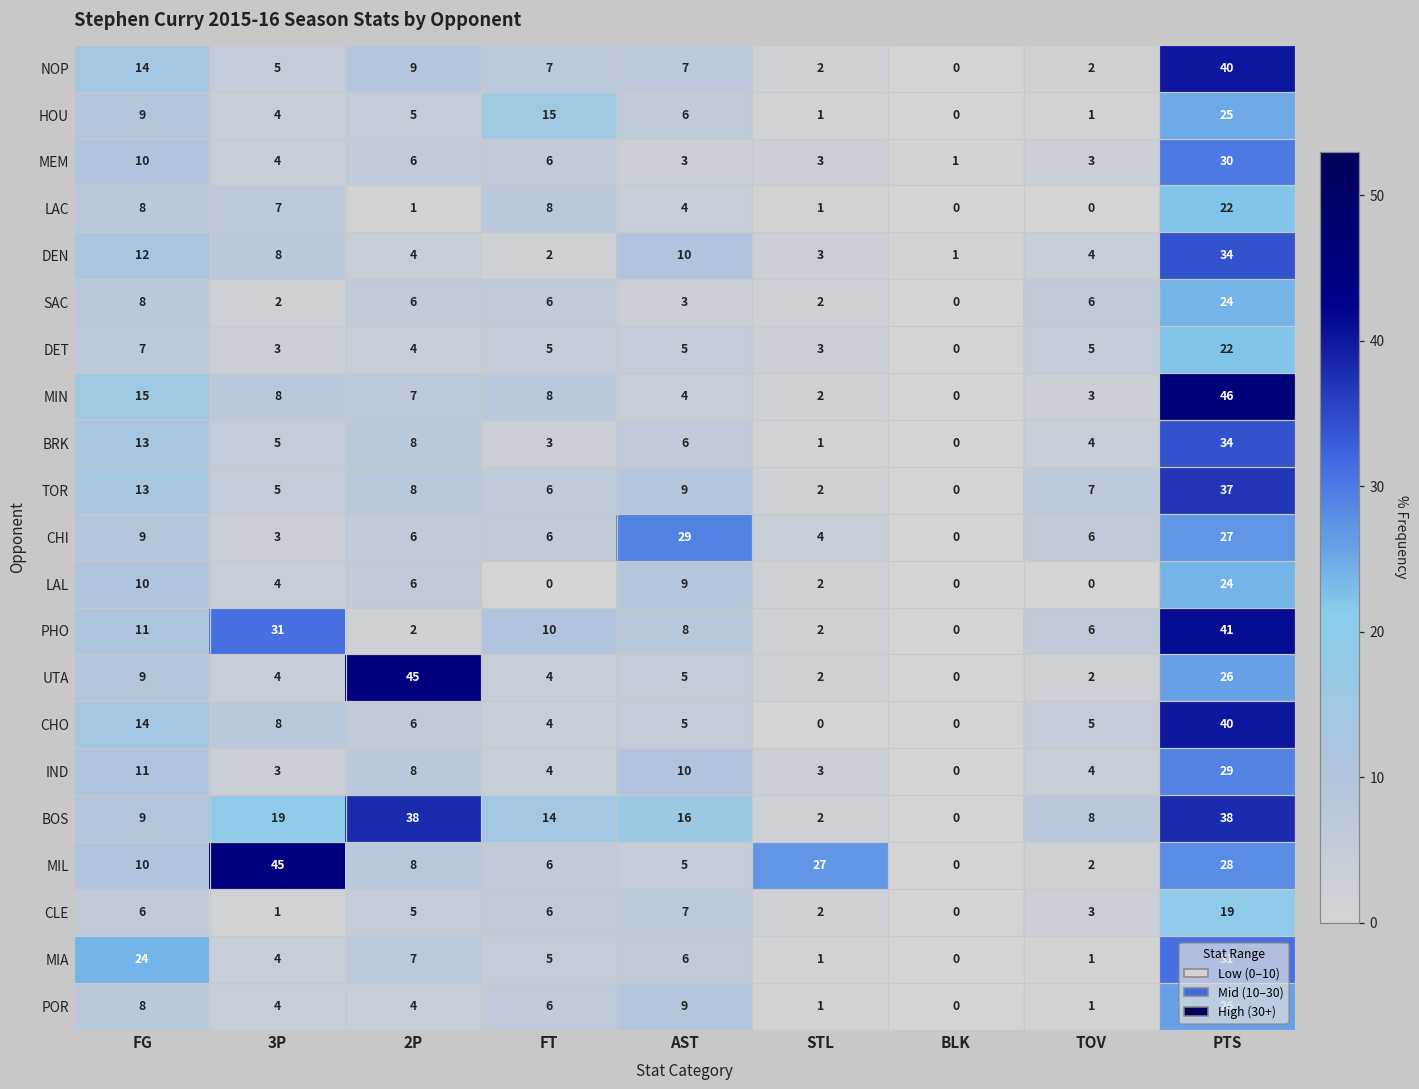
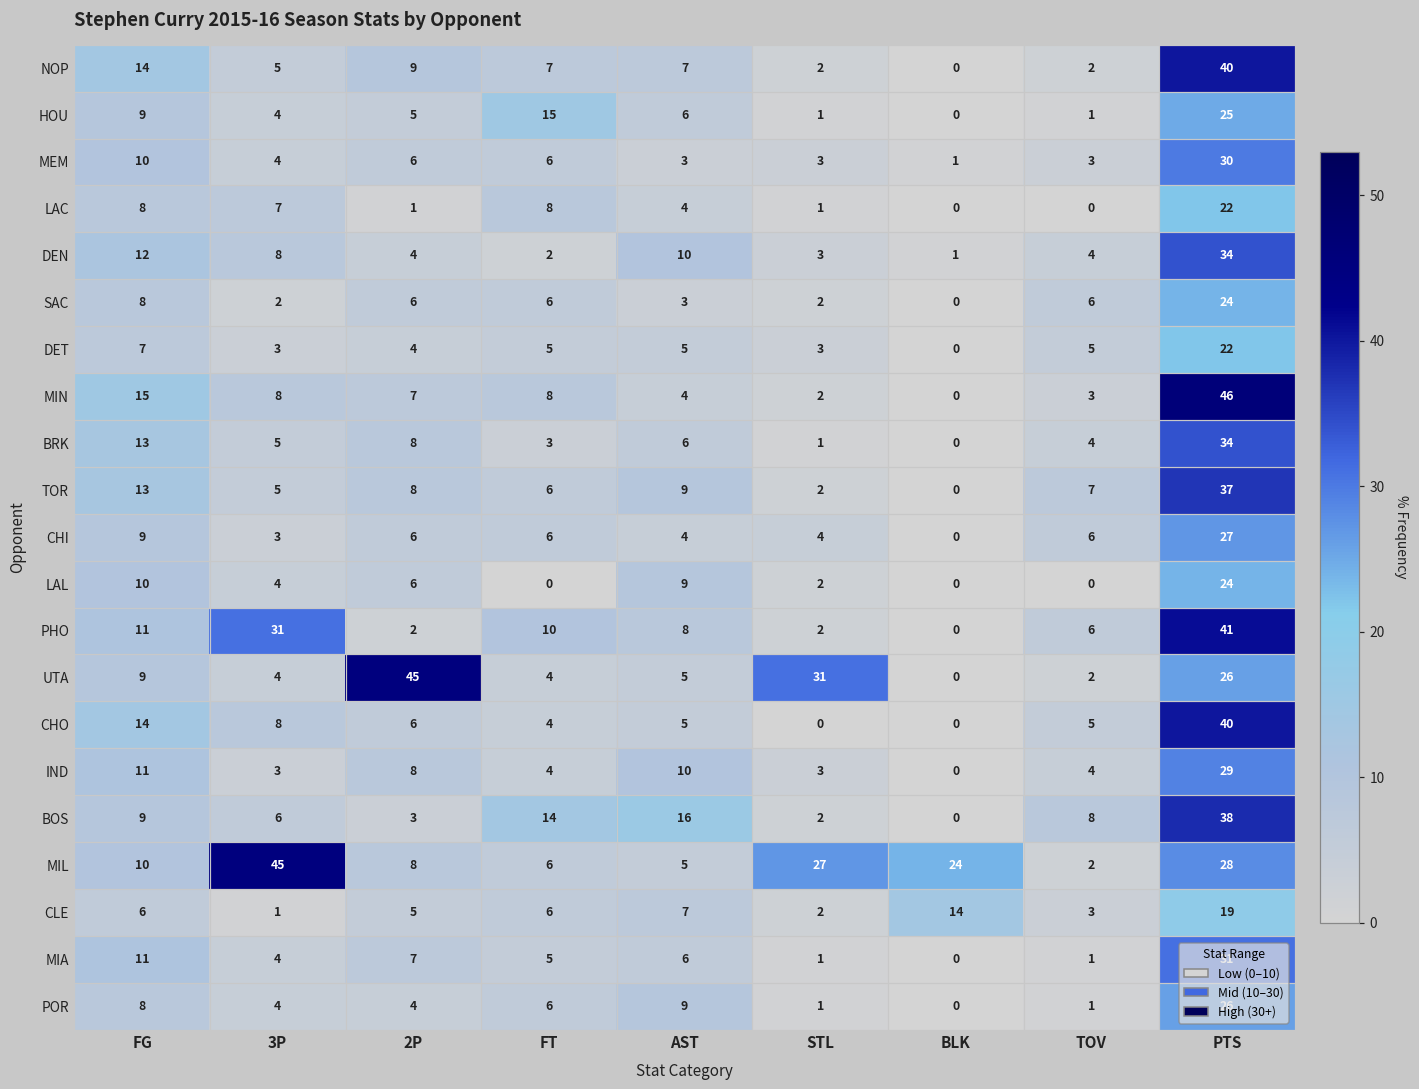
CHI, AST: 29 -> 4
UTA, STL: 2 -> 31
BOS, 3P: 19 -> 6
BOS, 2P: 38 -> 3
MIL, BLK: 0 -> 24
CLE, BLK: 0 -> 14
MIA, FG: 24 -> 11
